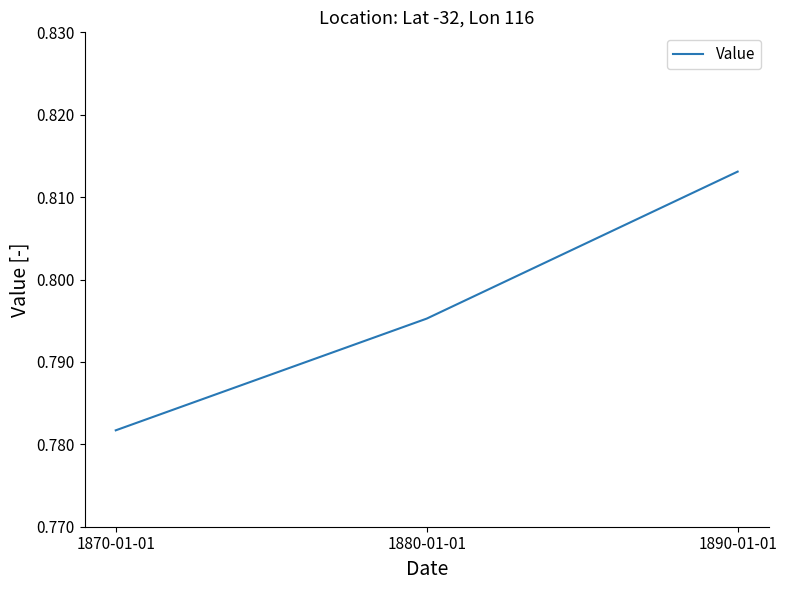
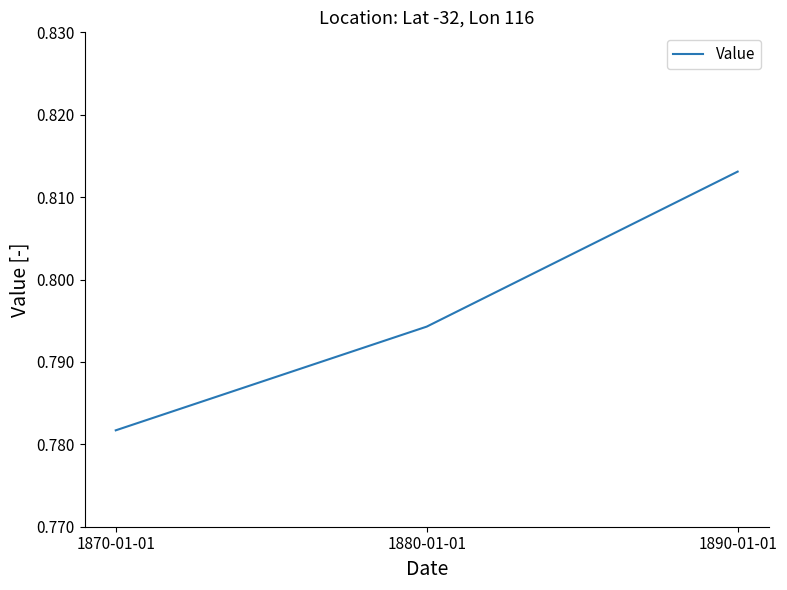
1880-01-01: 0.795 -> 0.794
